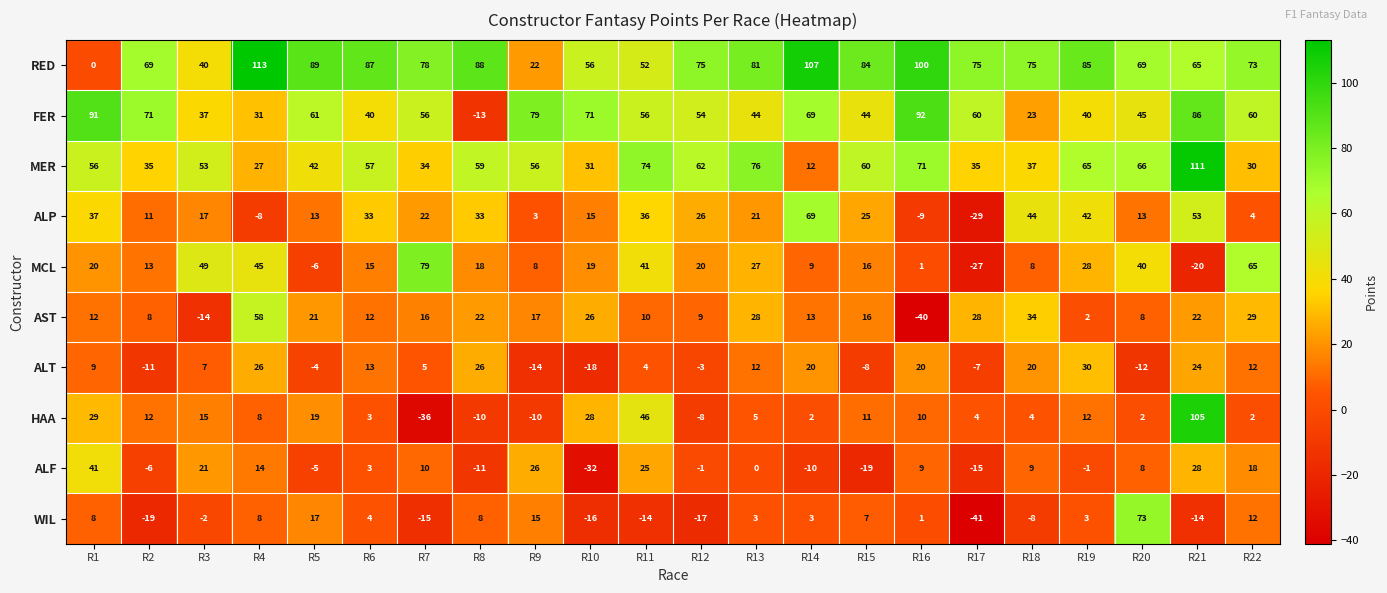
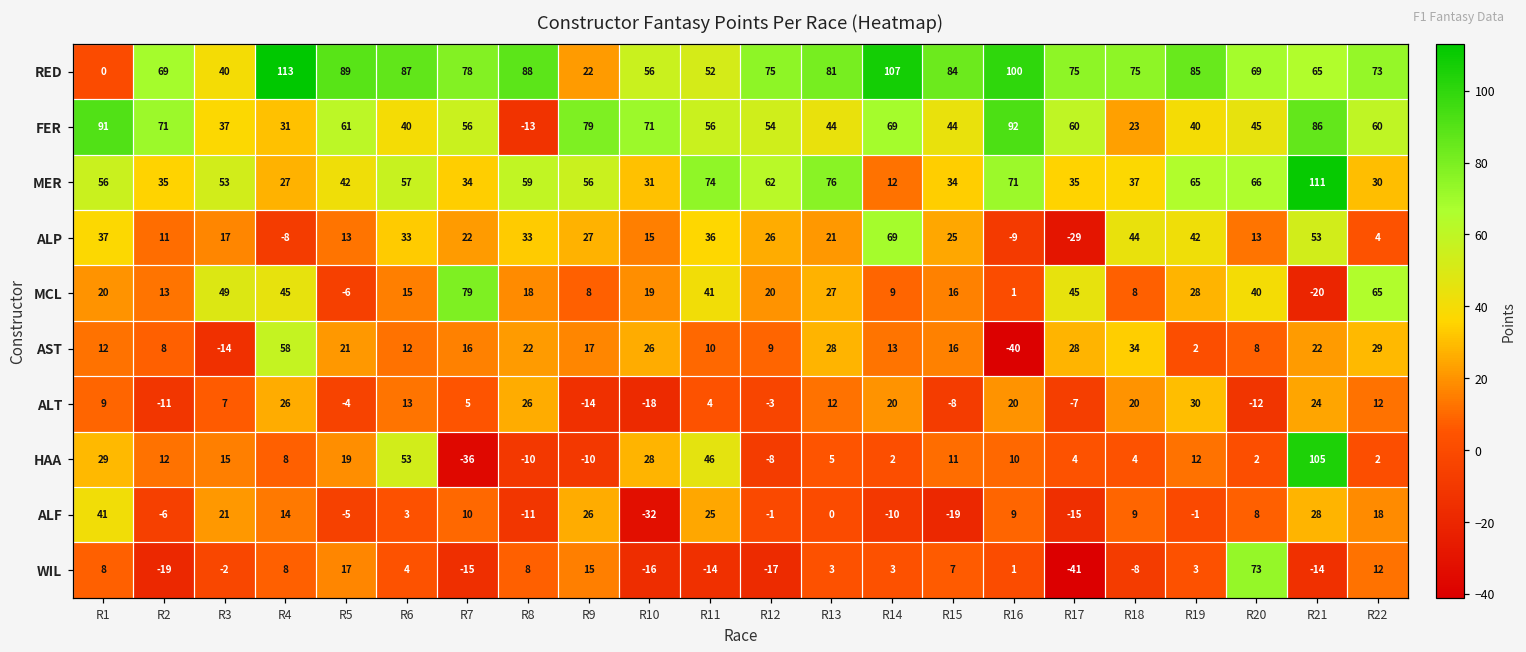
MER, R15: 60 -> 34
ALP, R9: 3 -> 27
MCL, R17: -27 -> 45
HAA, R6: 3 -> 53
